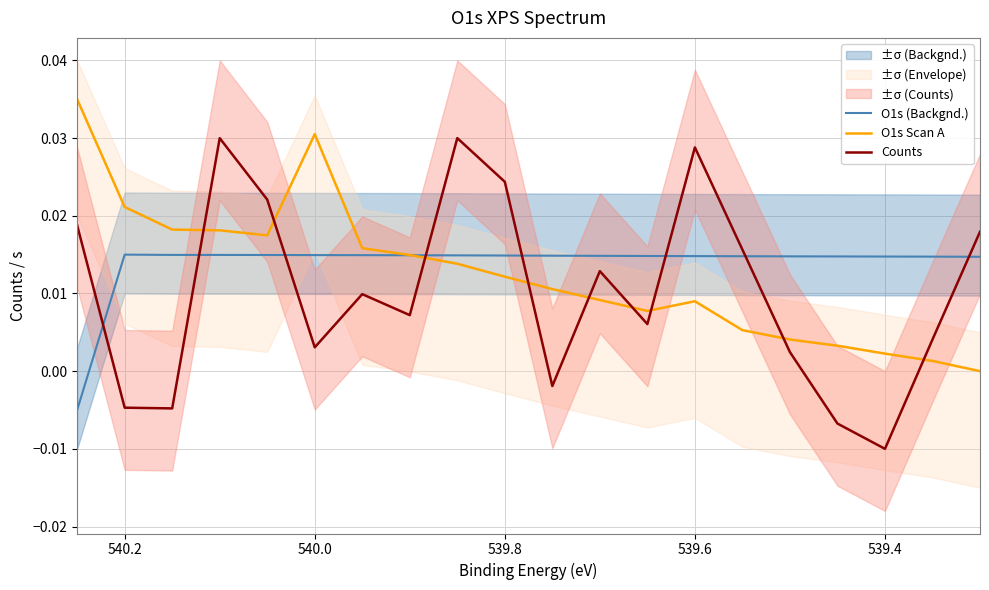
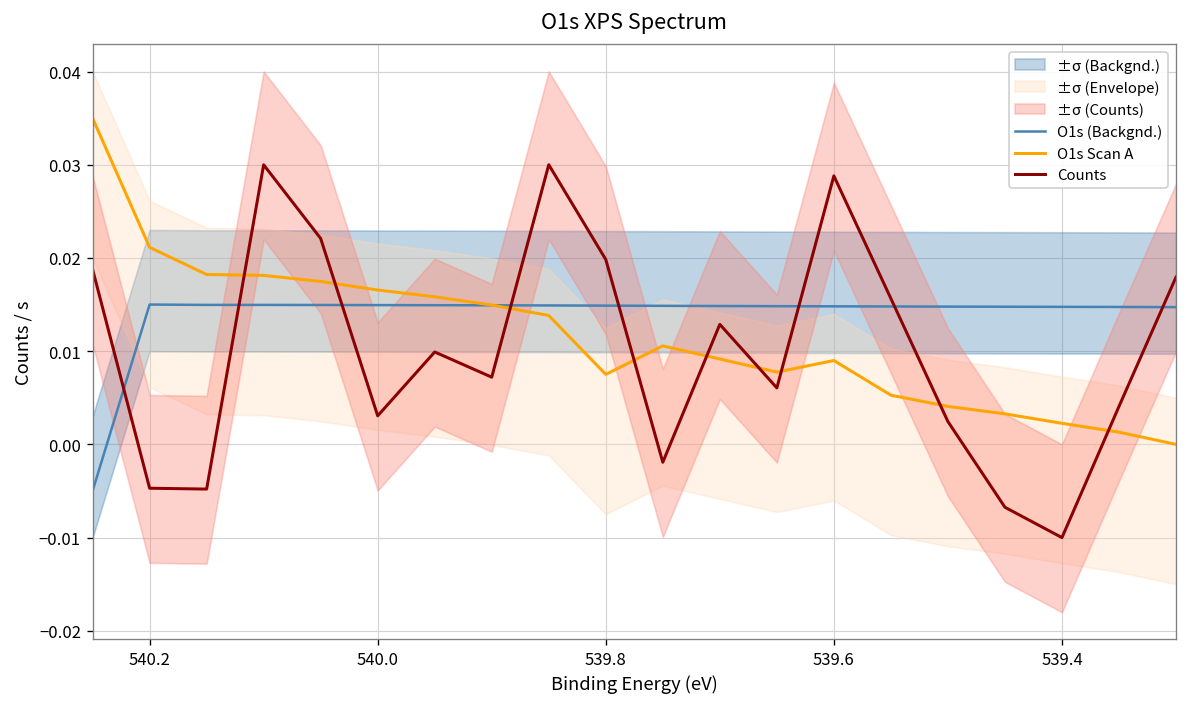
O1s Scan A, 540.0: 0.031 -> 0.017
O1s Scan A, 539.8: 0.012 -> 0.008
Counts, 539.8: 0.024 -> 0.020
